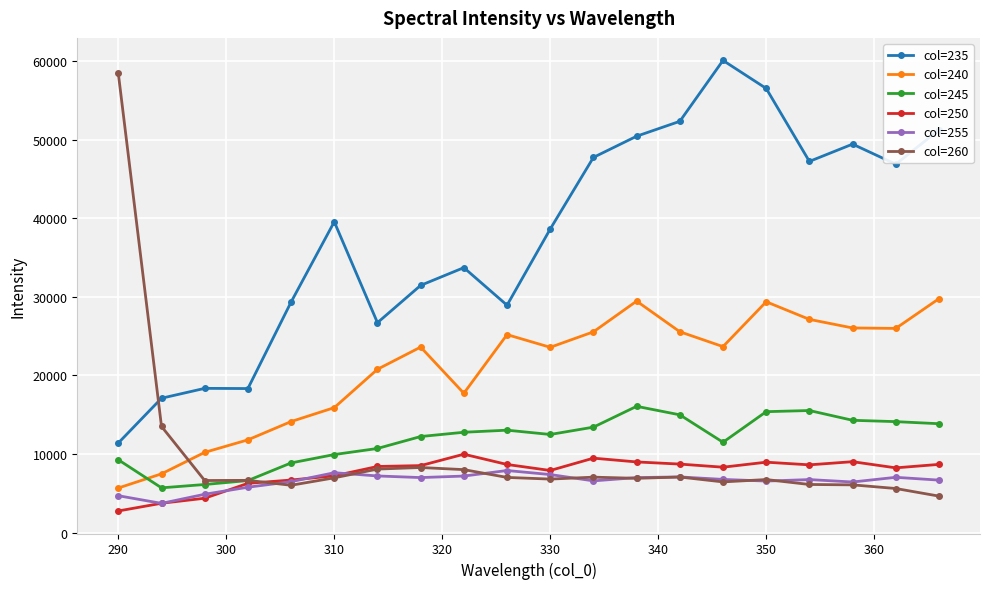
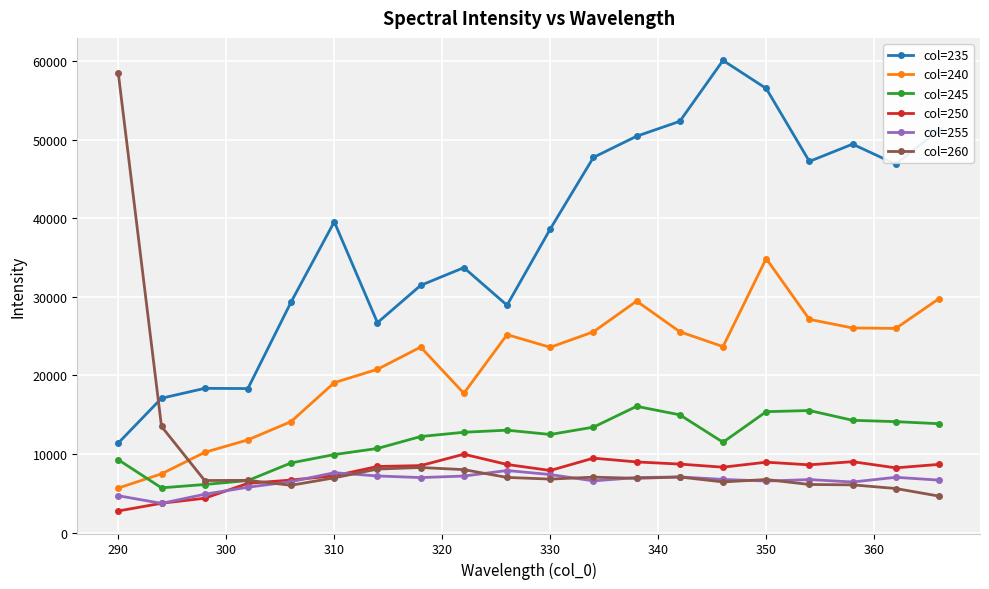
col=240, 310: 16000 -> 19000
col=240, 350: 29000 -> 35000
